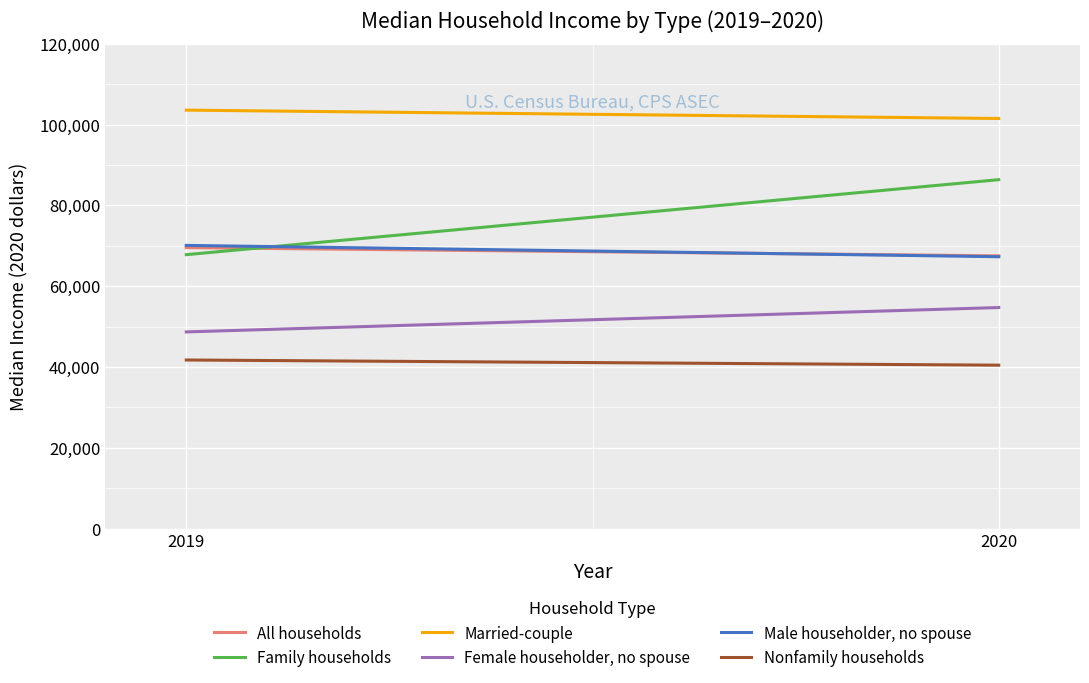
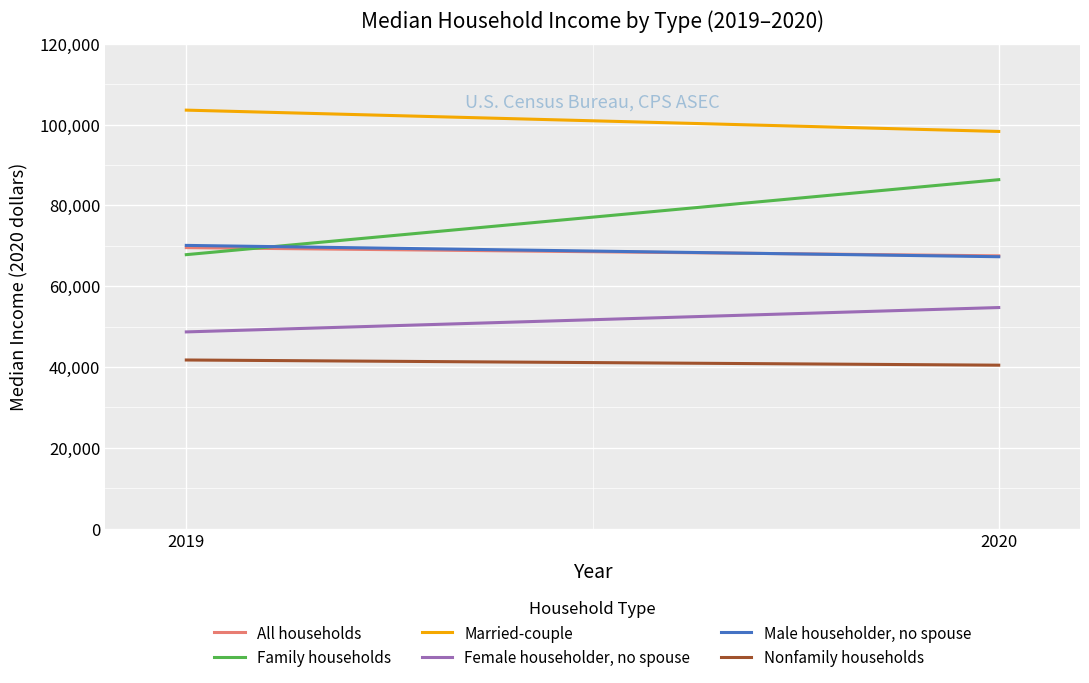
Married-couple, 2020: 102,000 -> 98,000
